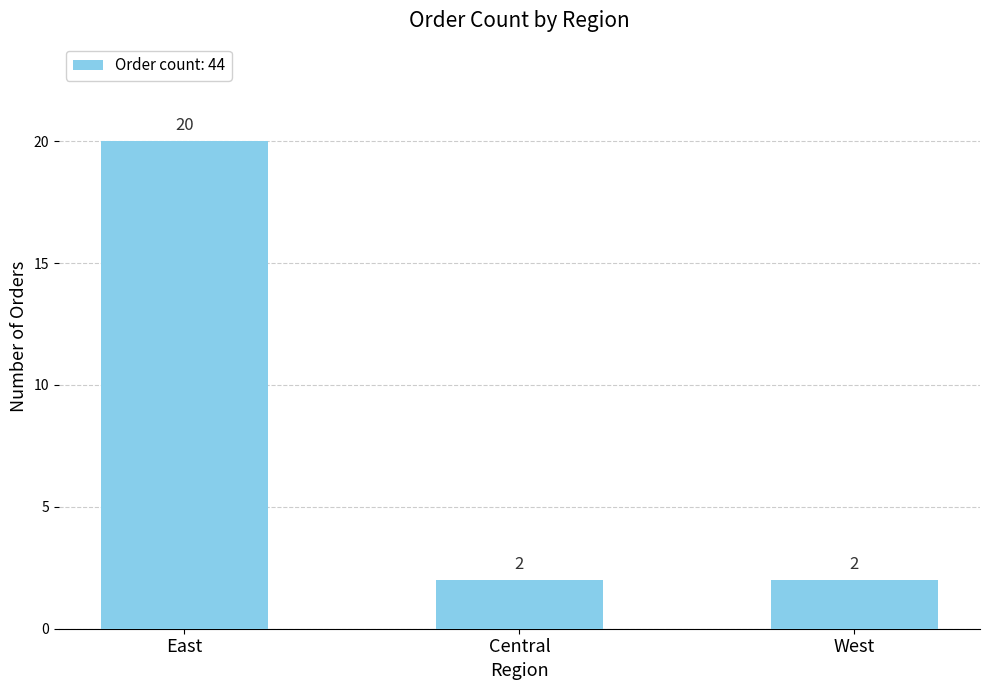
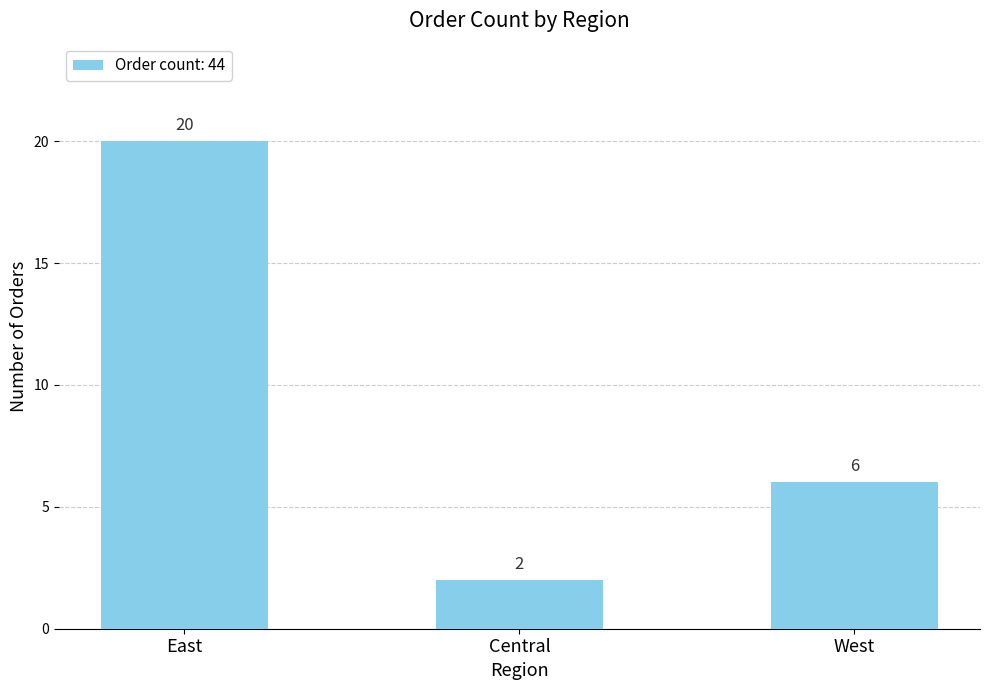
West: 2 -> 6
